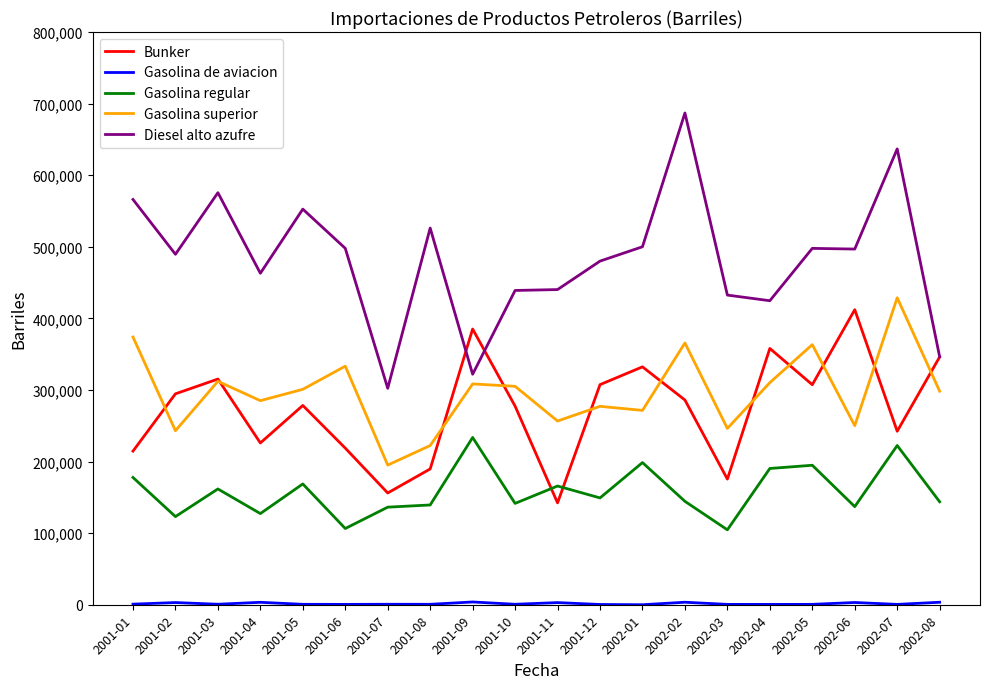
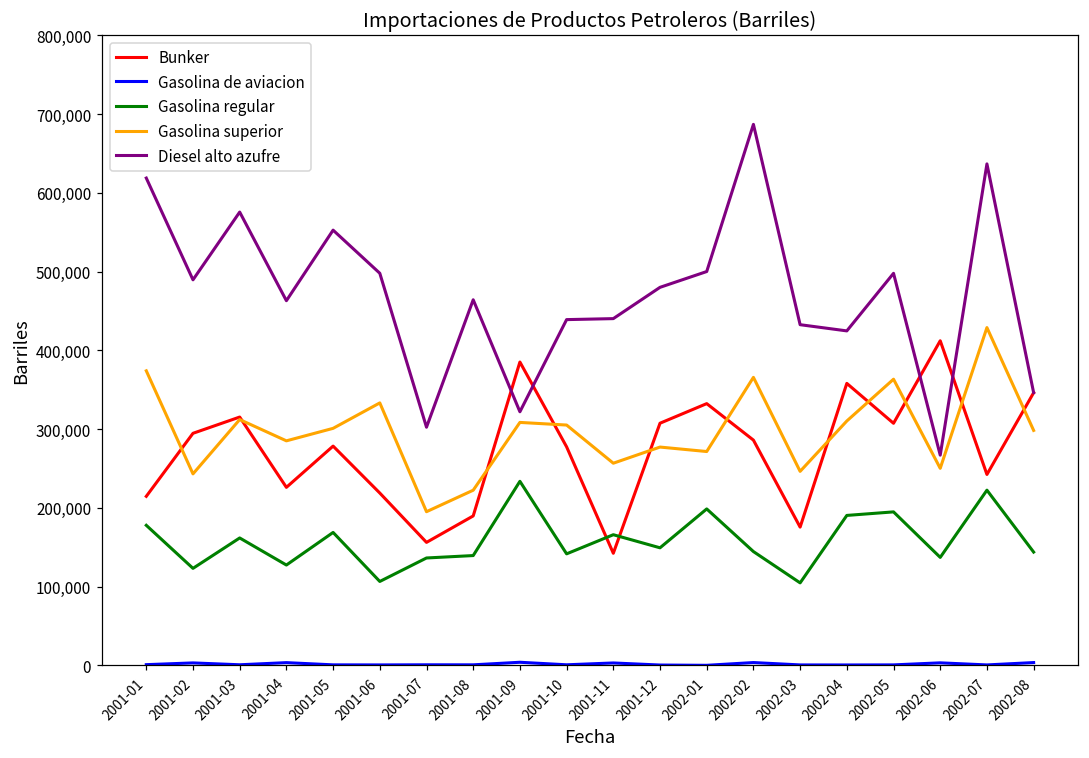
Diesel alto azufre, 2001-01: 570,000 -> 620,000
Diesel alto azufre, 2001-08: 530,000 -> 460,000
Diesel alto azufre, 2002-06: 500,000 -> 270,000
